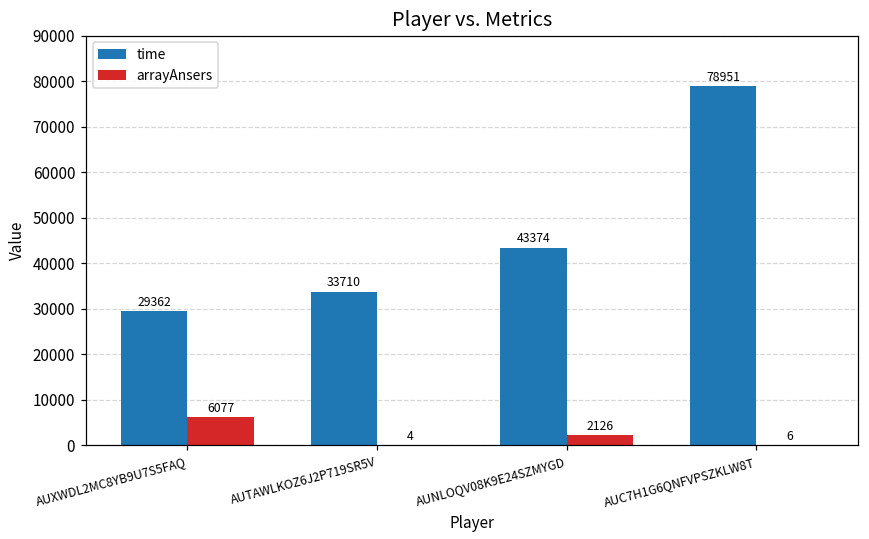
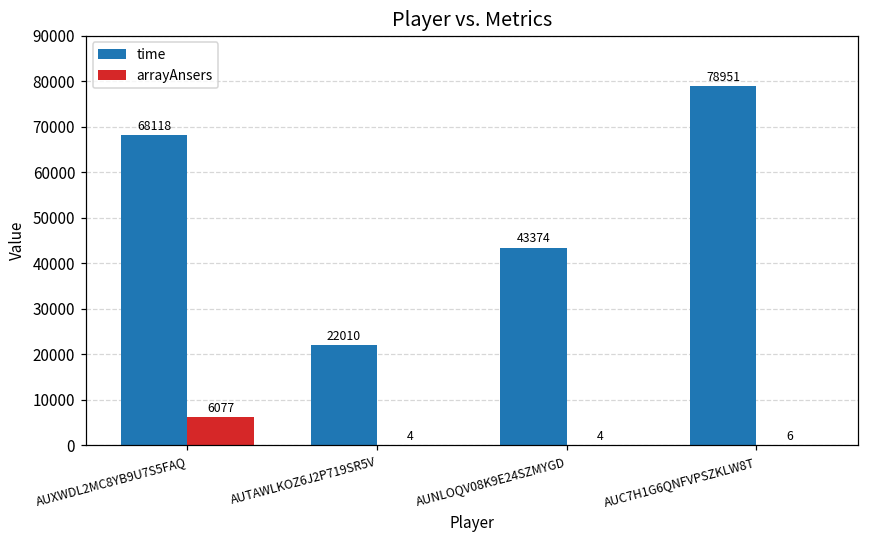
time, AUXWDL2MC8YB9U7S5FAQ: 29362 -> 68118
time, AUTAWLKOZ6J2P719SR5V: 33710 -> 22010
arrayAnsers, AUNLOQV08K9E24SZMYGD: 2126 -> 4
